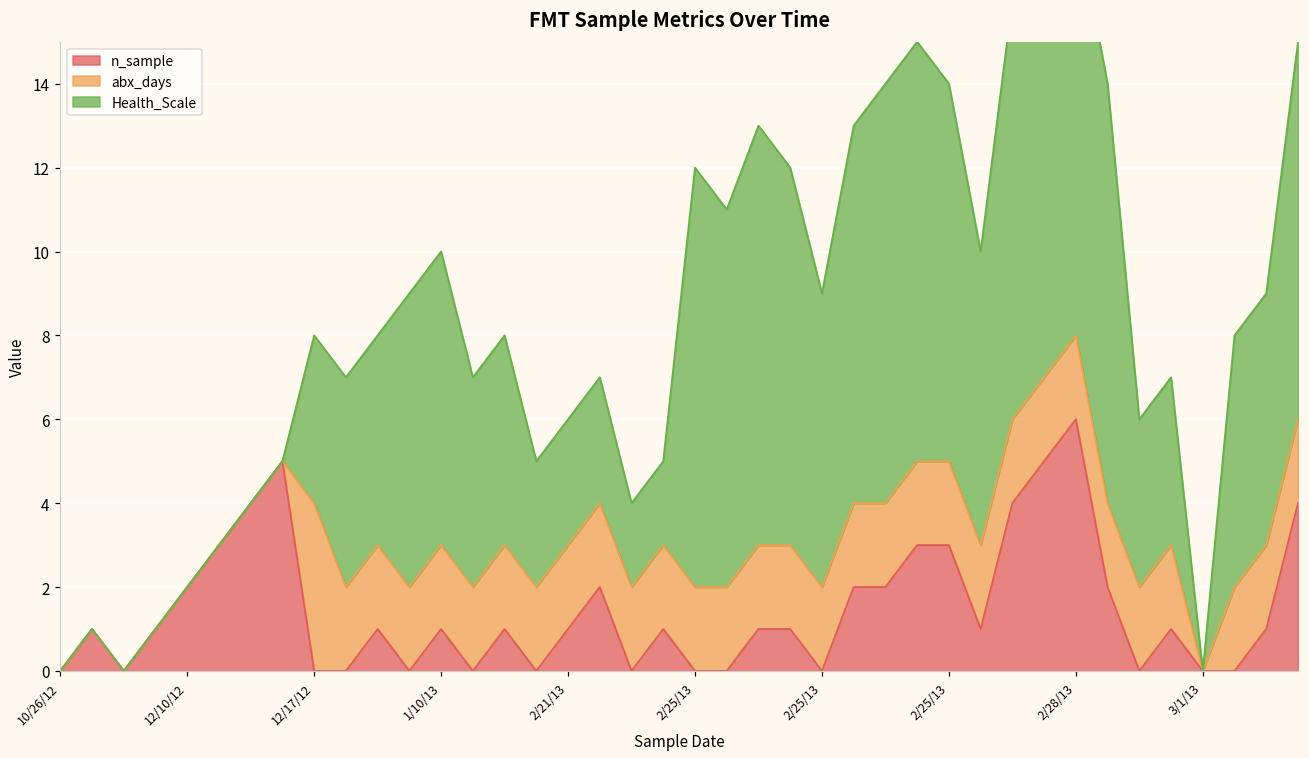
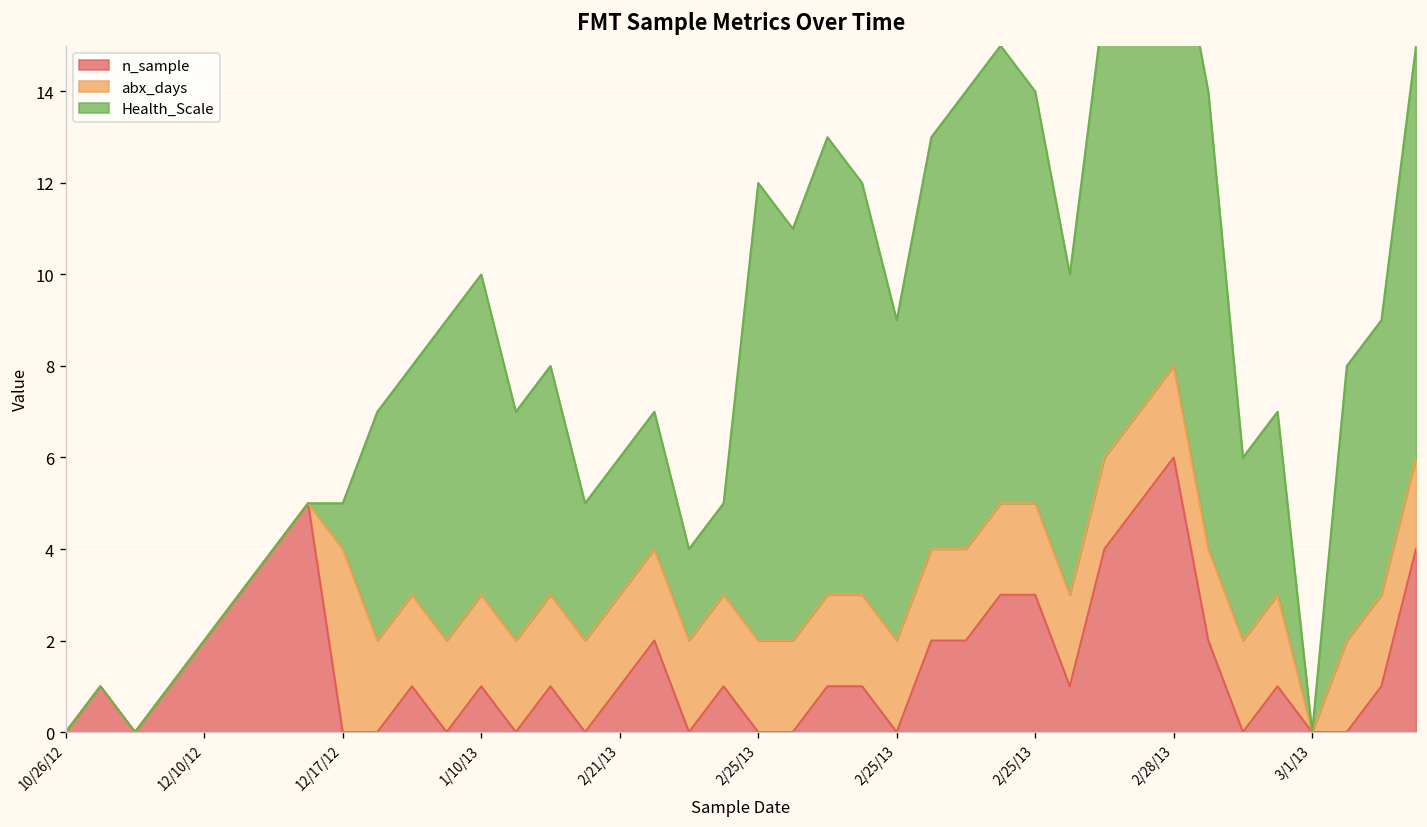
Health_Scale, 12/17/12: 4 -> 1
